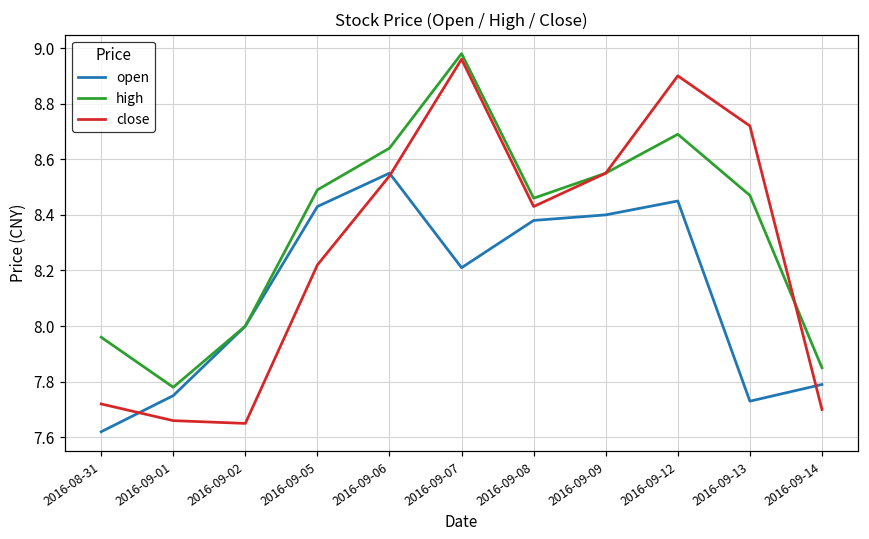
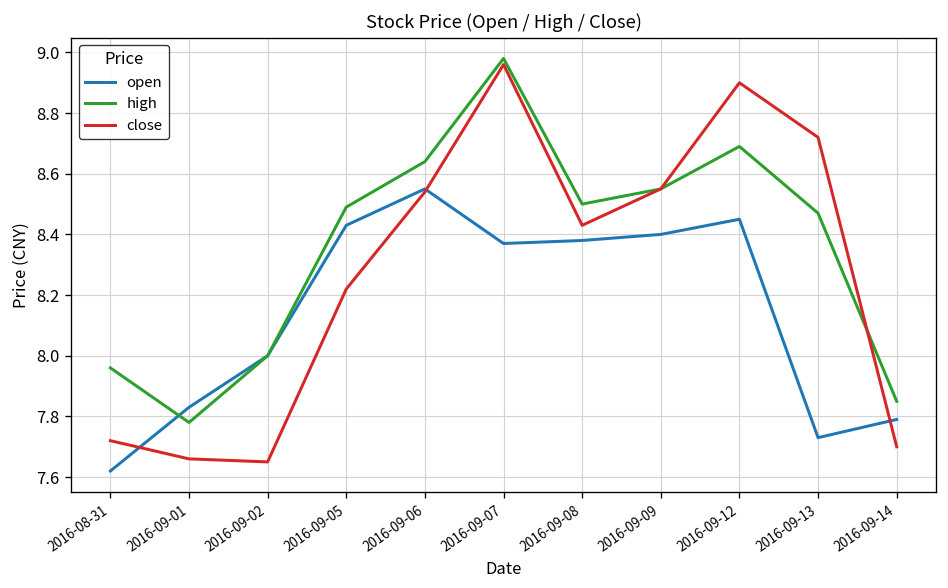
open, 2016-09-01: 7.75 -> 7.83
open, 2016-09-07: 8.21 -> 8.37
high, 2016-09-08: 8.46 -> 8.50
